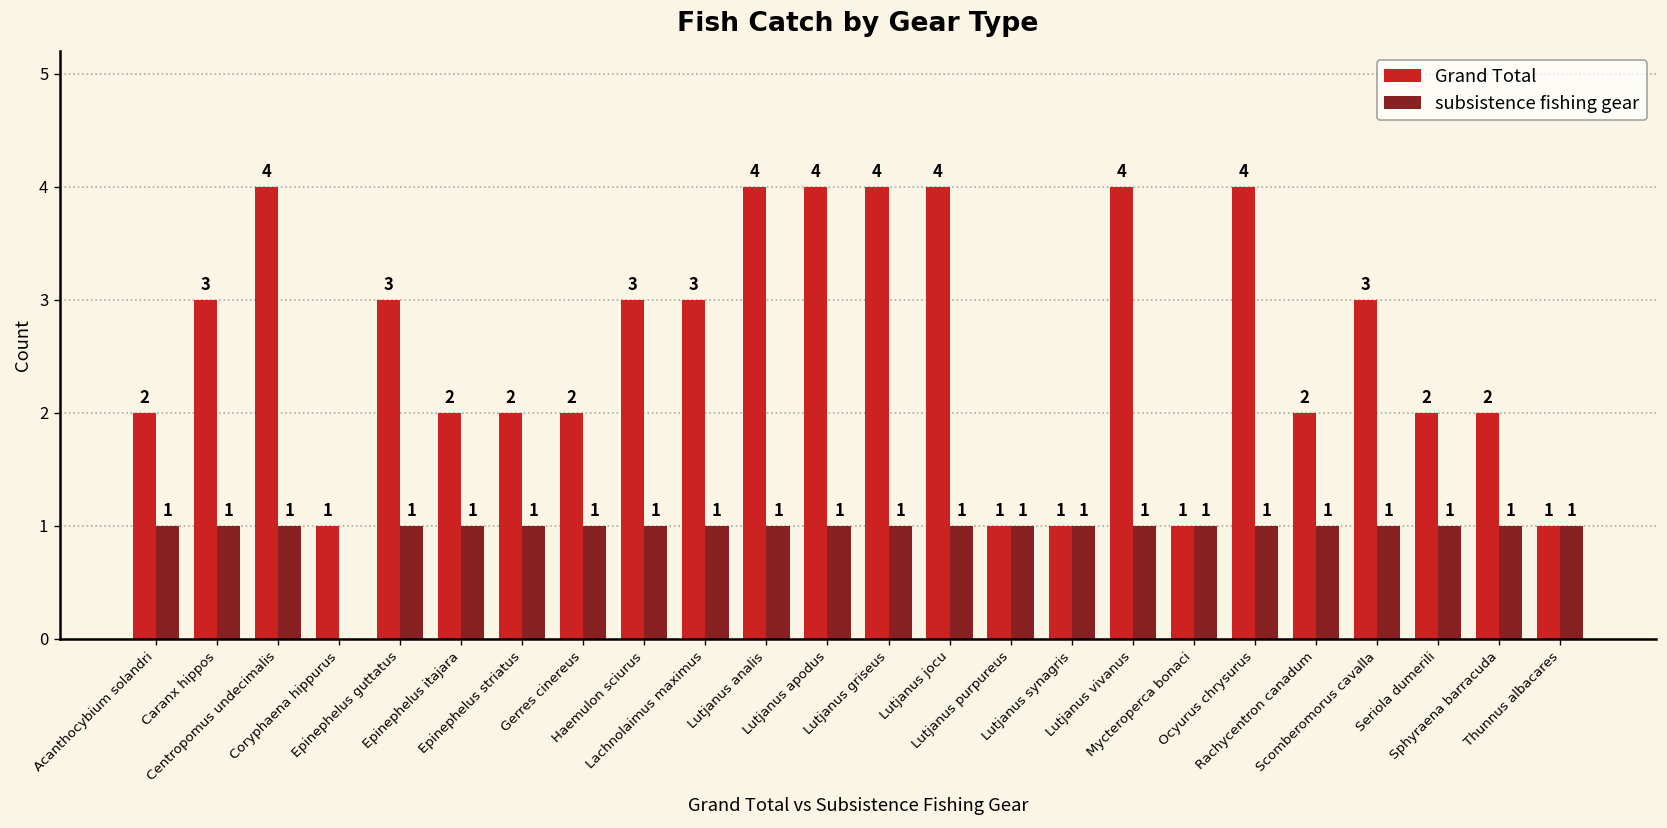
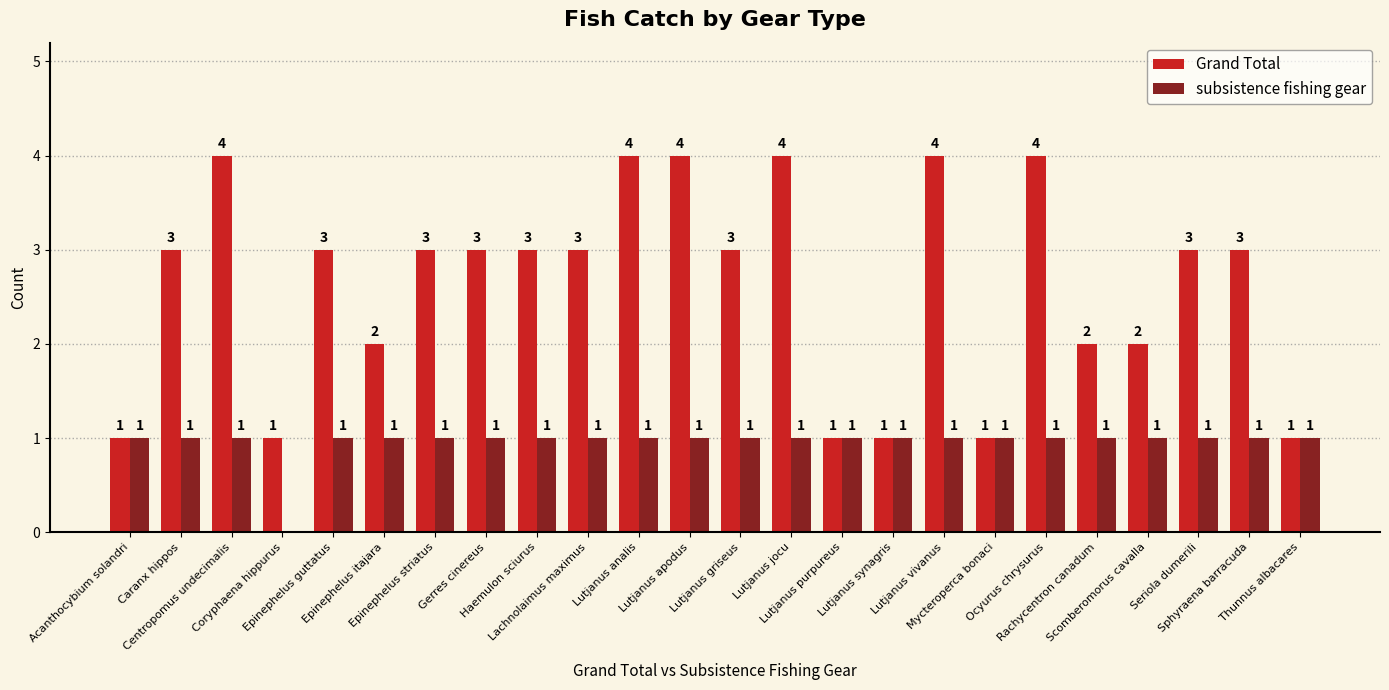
Grand Total, Acanthocybium solandri: 2 -> 1
Grand Total, Epinephelus striatus: 2 -> 3
Grand Total, Gerres cinereus: 2 -> 3
Grand Total, Lutjanus griseus: 4 -> 3
Grand Total, Scomberomorus cavalla: 3 -> 2
Grand Total, Seriola dumerili: 2 -> 3
Grand Total, Sphyraena barracuda: 2 -> 3
